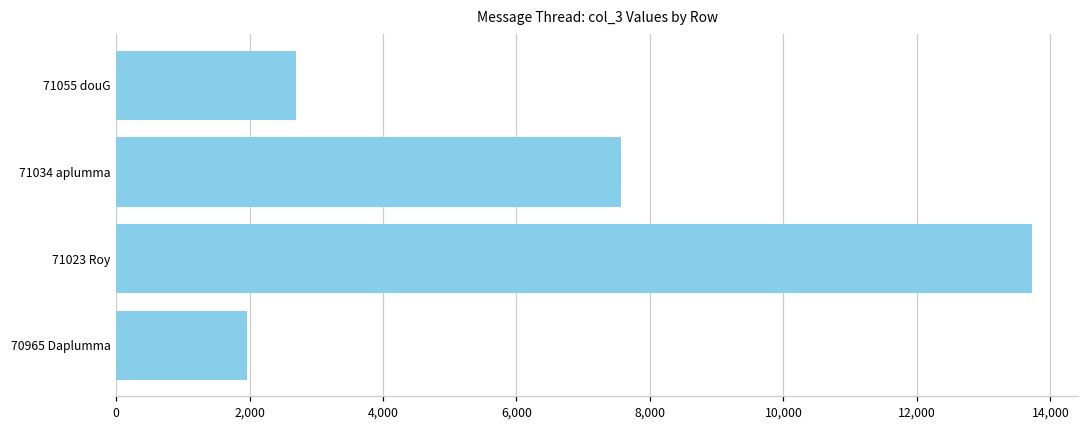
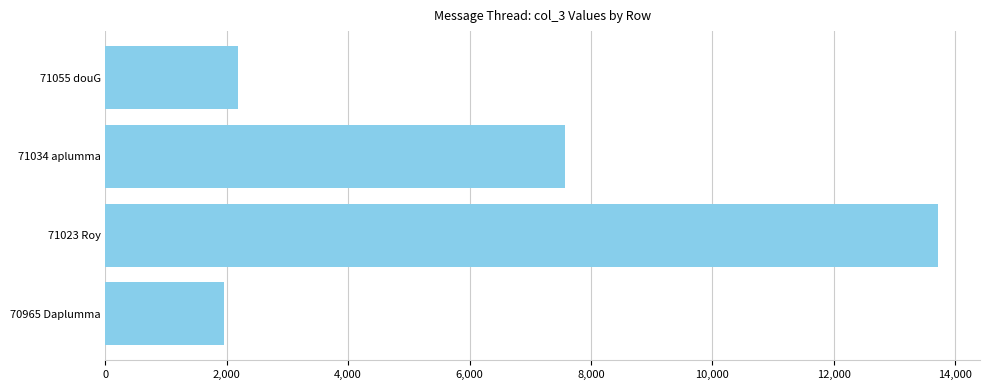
71055 douG: 2,700 -> 2,200
